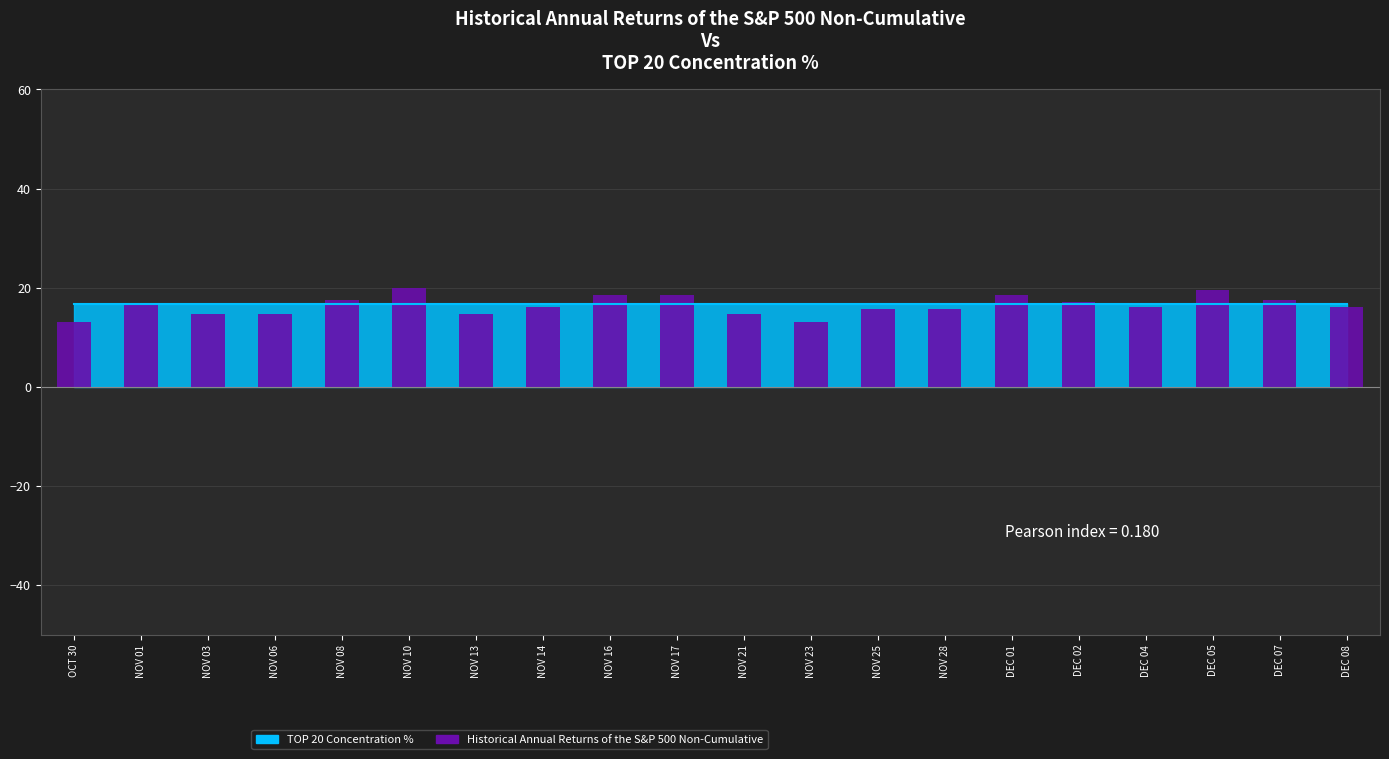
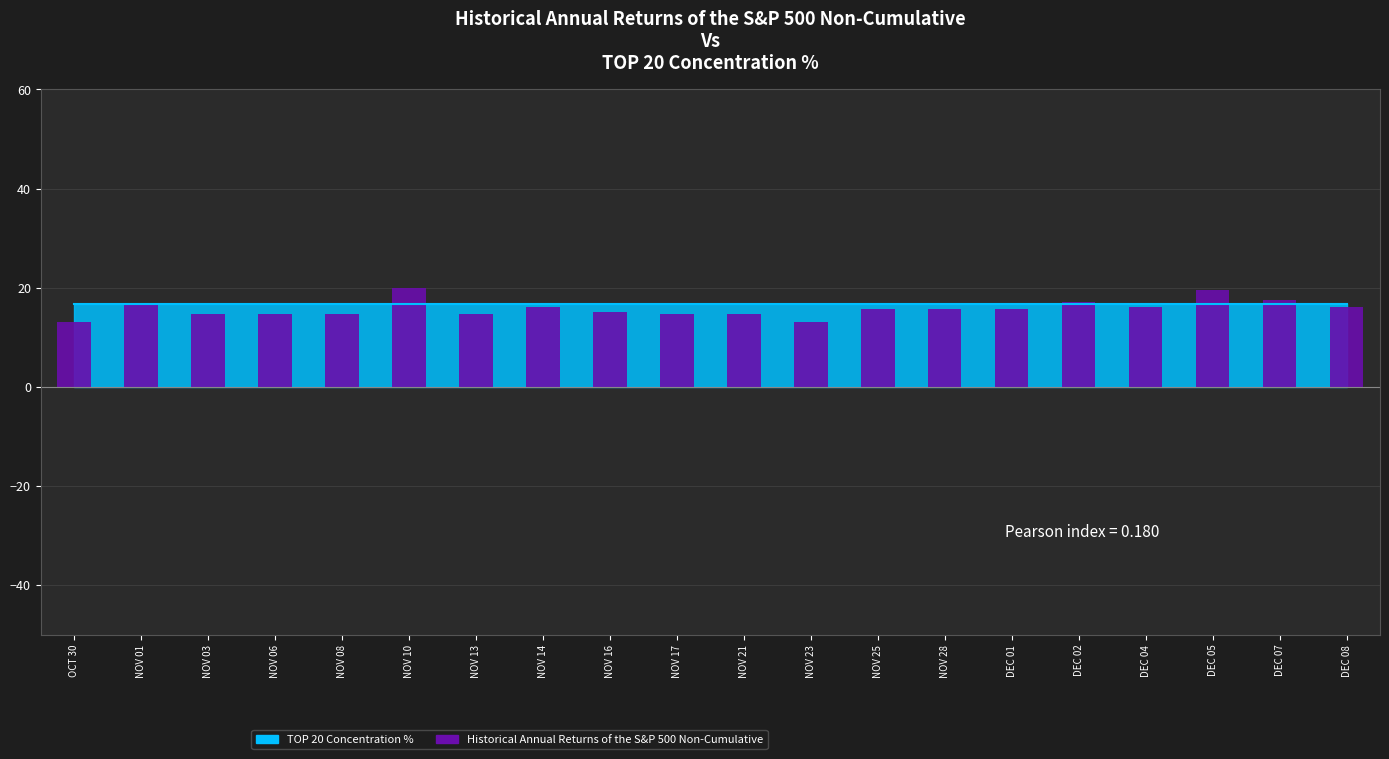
Historical Annual Returns of the S&P 500 Non-Cumulative, NOV 08: 18 -> 15
Historical Annual Returns of the S&P 500 Non-Cumulative, NOV 16: 19 -> 15
Historical Annual Returns of the S&P 500 Non-Cumulative, NOV 17: 19 -> 15
Historical Annual Returns of the S&P 500 Non-Cumulative, DEC 01: 19 -> 16
